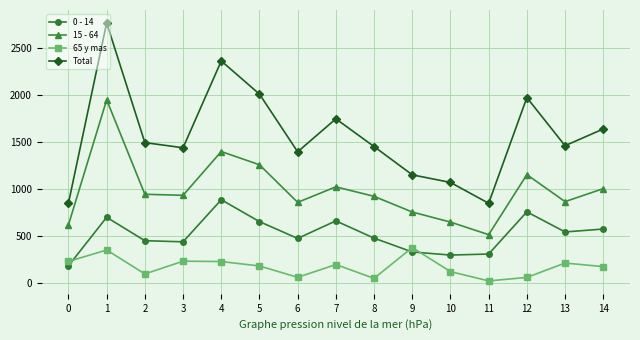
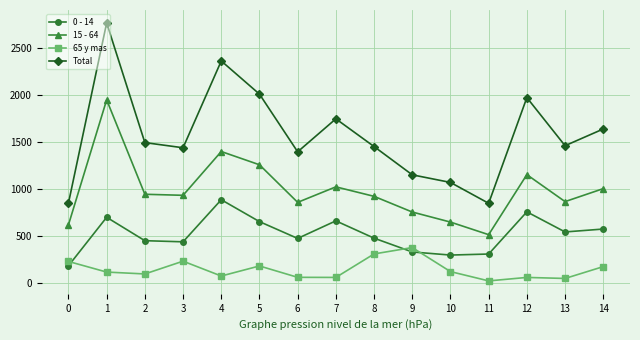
65 y mas, 1: 400 -> 100
65 y mas, 4: 200 -> 100
65 y mas, 7: 200 -> 100
65 y mas, 8: 100 -> 300
65 y mas, 13: 200 -> 100
